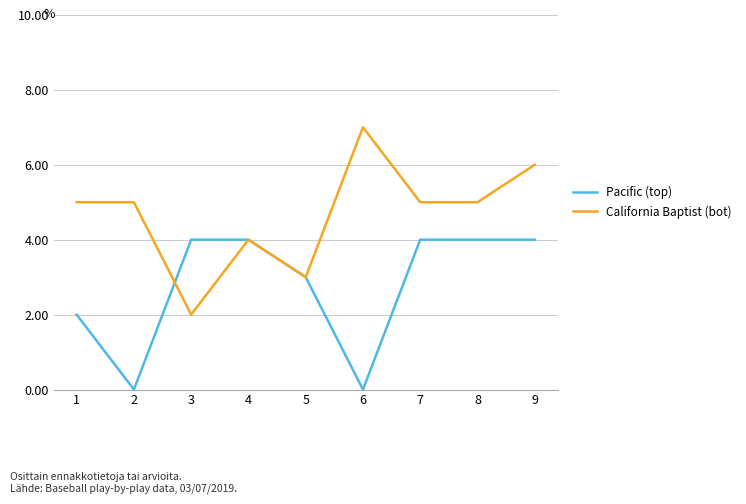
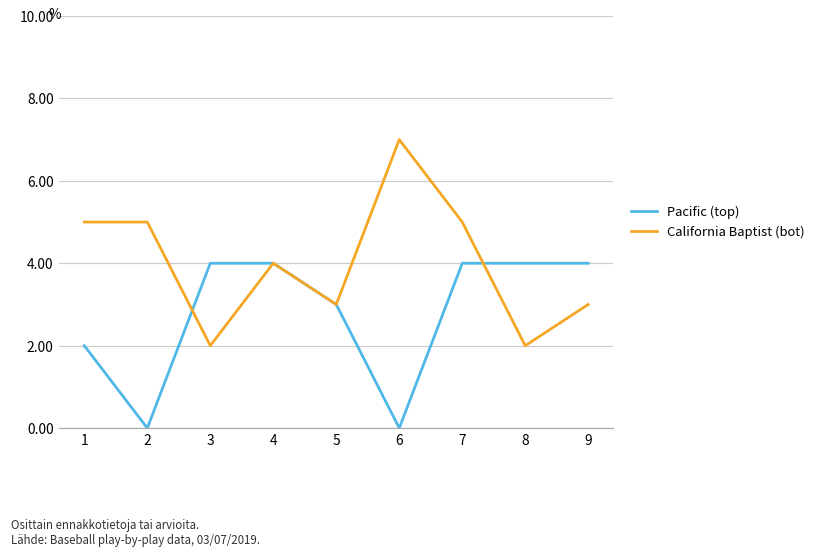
California Baptist (bot), 8: 5 -> 2
California Baptist (bot), 9: 6 -> 3
